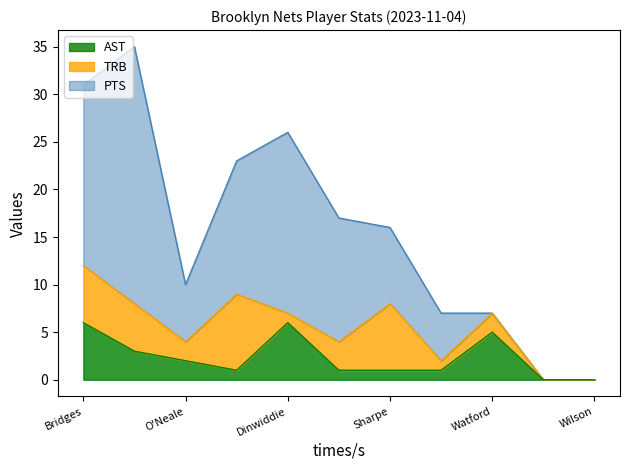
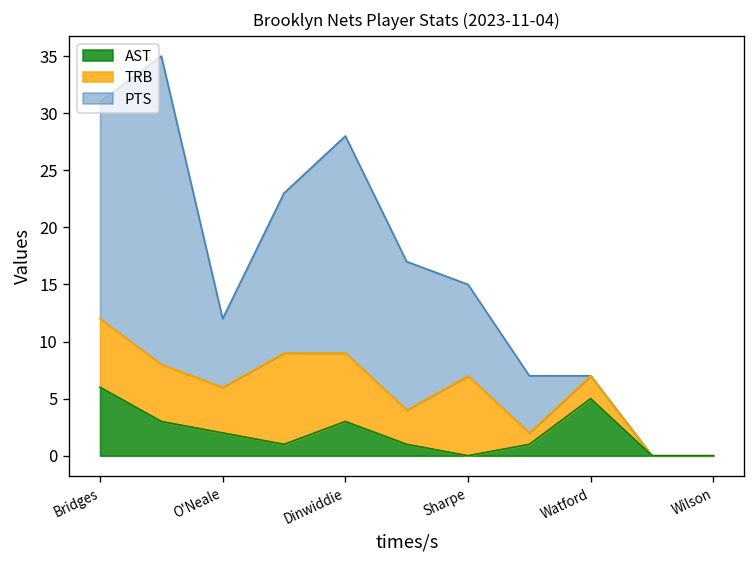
TRB, O'Neale: 2 -> 4
AST, Dinwiddie: 6 -> 3
TRB, Dinwiddie: 1 -> 6
AST, Sharpe: 1 -> 0
